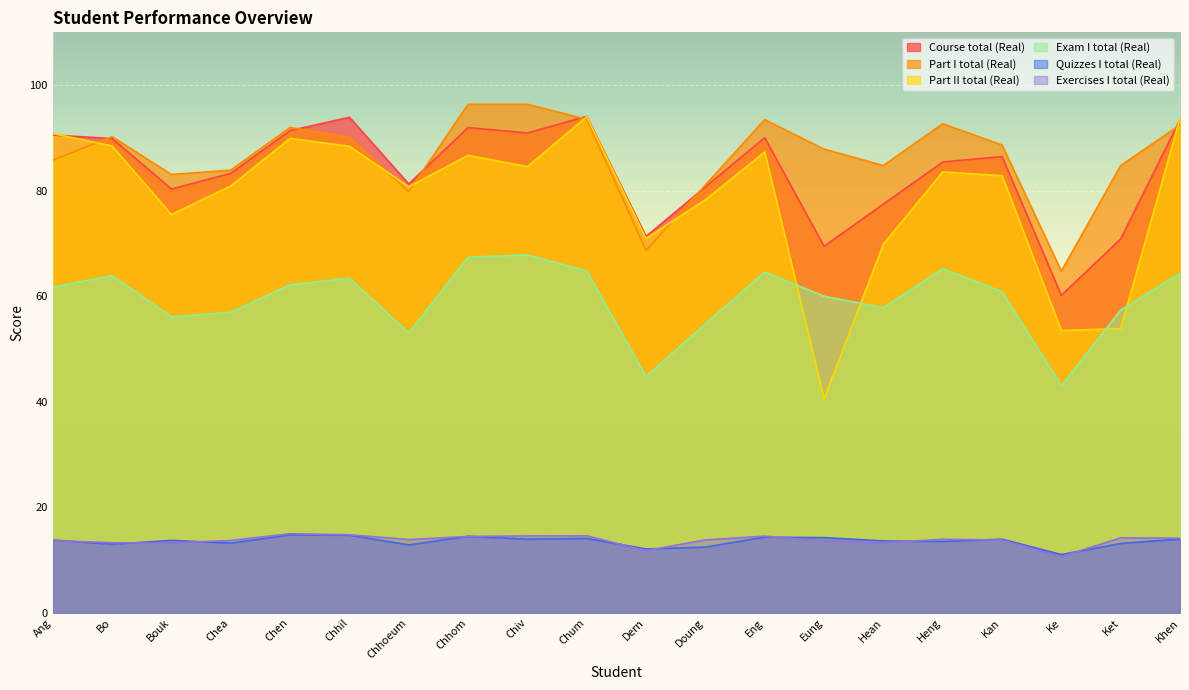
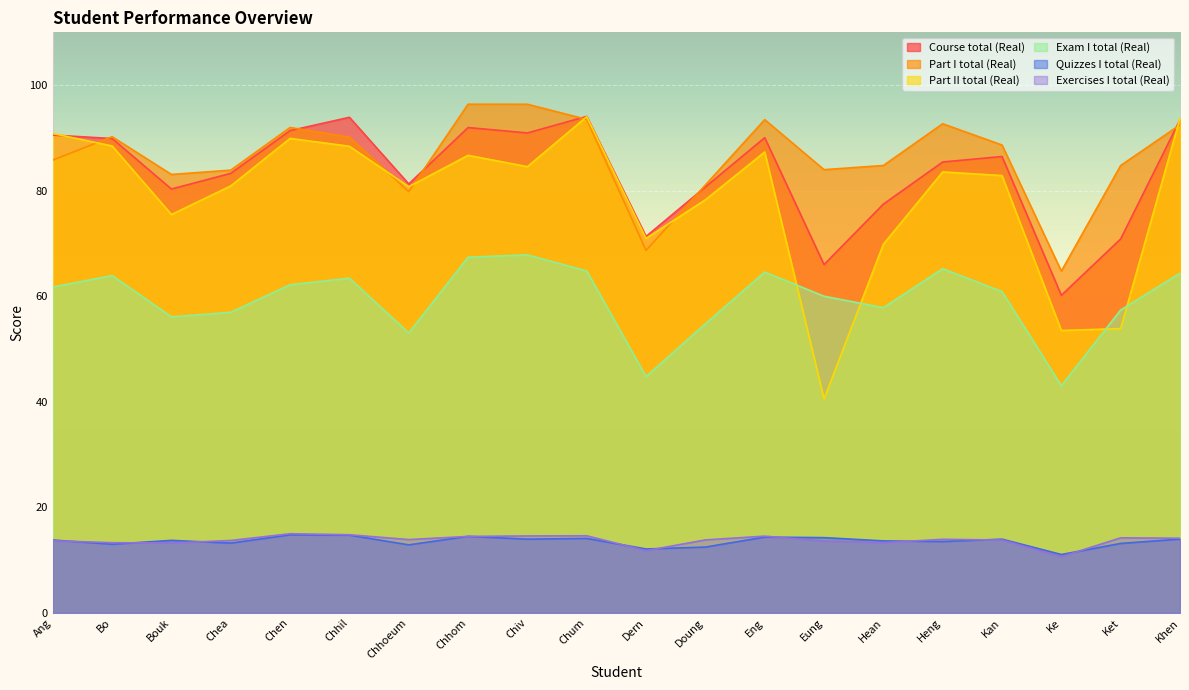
Course total (Real), Eung: 69 -> 66
Part I total (Real), Eung: 88 -> 84
